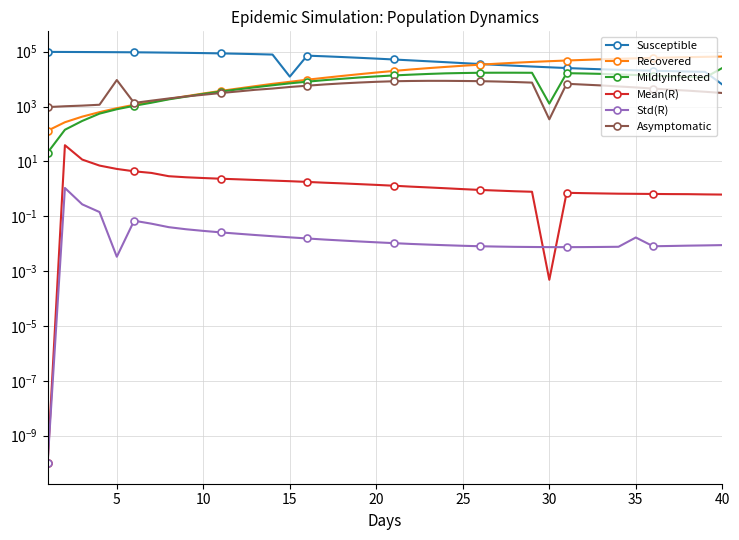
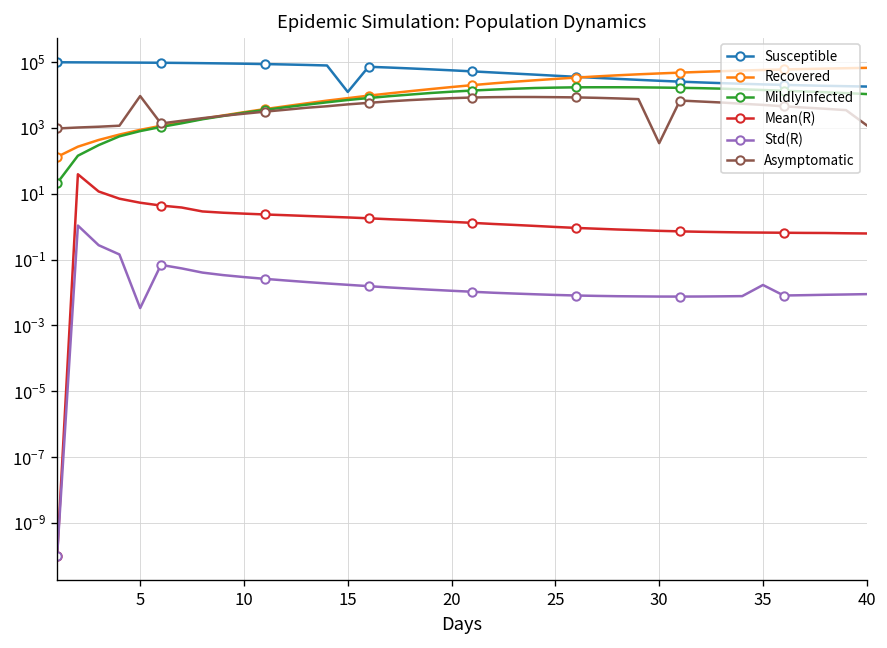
MildlyInfected, 30: 1000 -> 20000
Mean(R), 30: 0.0005 -> 0.7
Susceptible, 40: 6000 -> 20000
MildlyInfected, 40: 30000 -> 11000
Asymptomatic, 40: 3000 -> 1000
